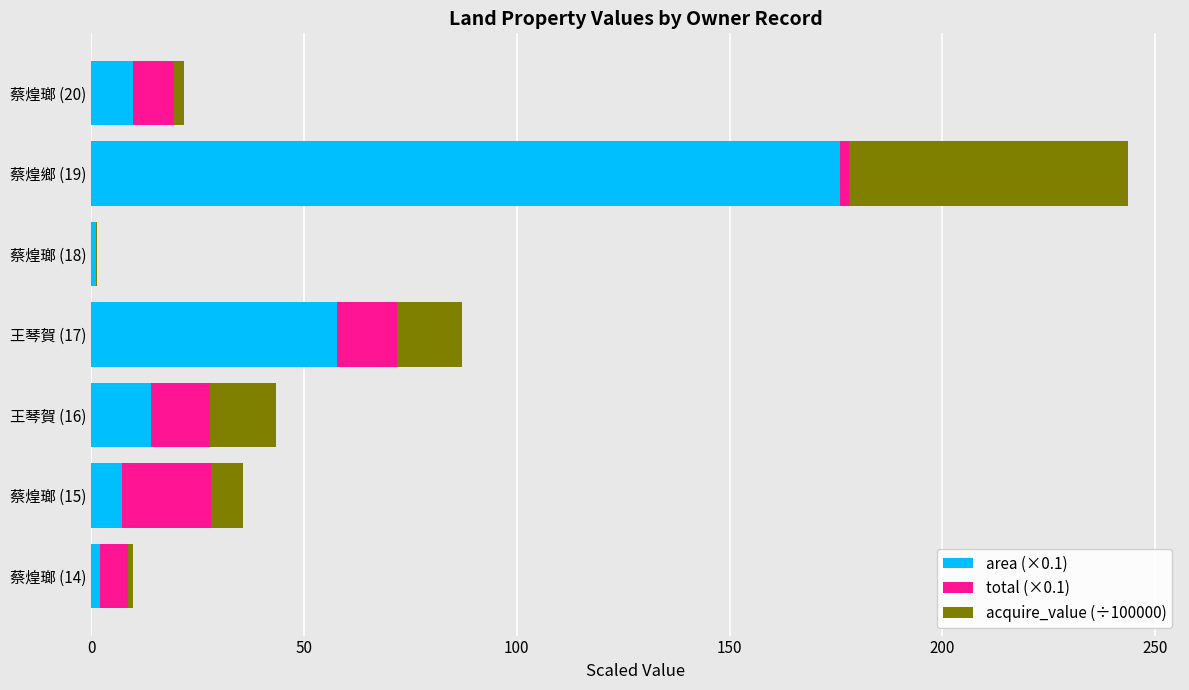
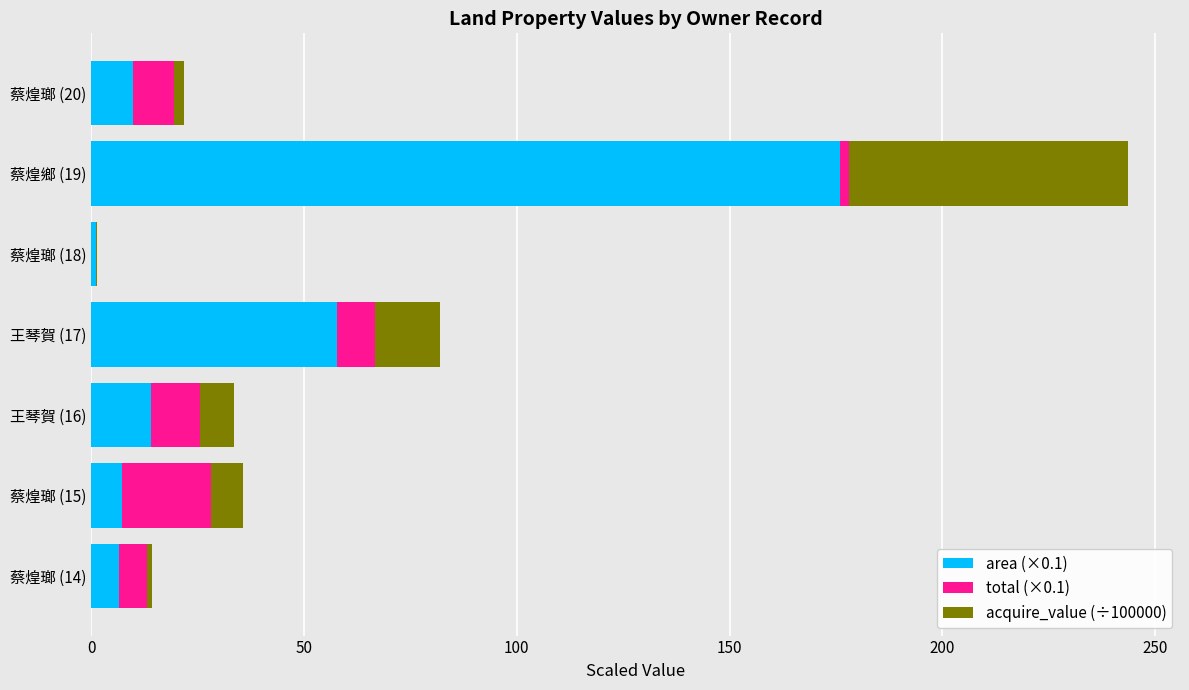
total (×0.1), 王琴賀 (17): 14 -> 9
total (×0.1), 王琴賀 (16): 14 -> 12
acquire_value (÷100000), 王琴賀 (16): 15 -> 8
area (×0.1), 蔡煌瑯 (14): 2 -> 6
